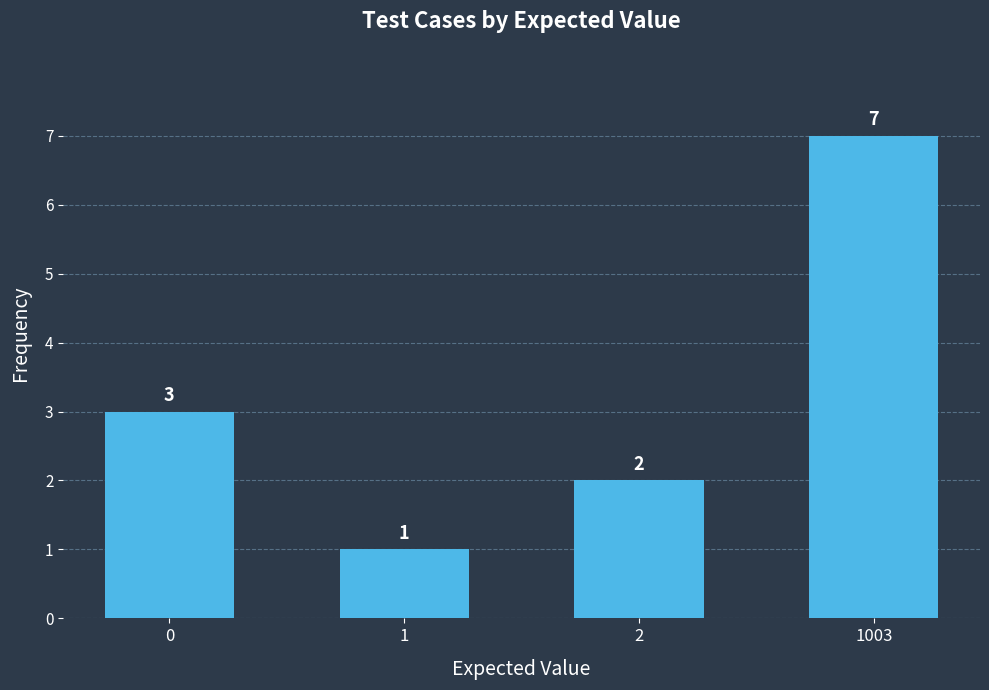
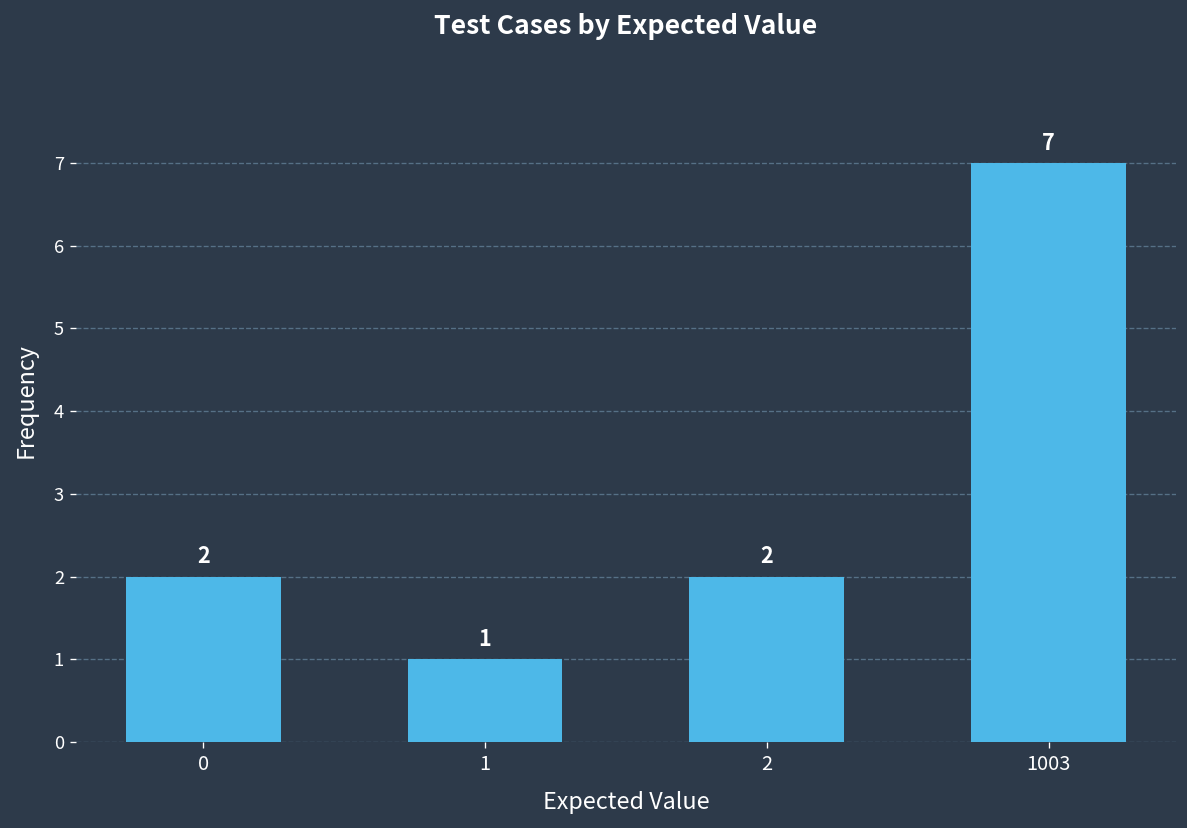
0: 3 -> 2
